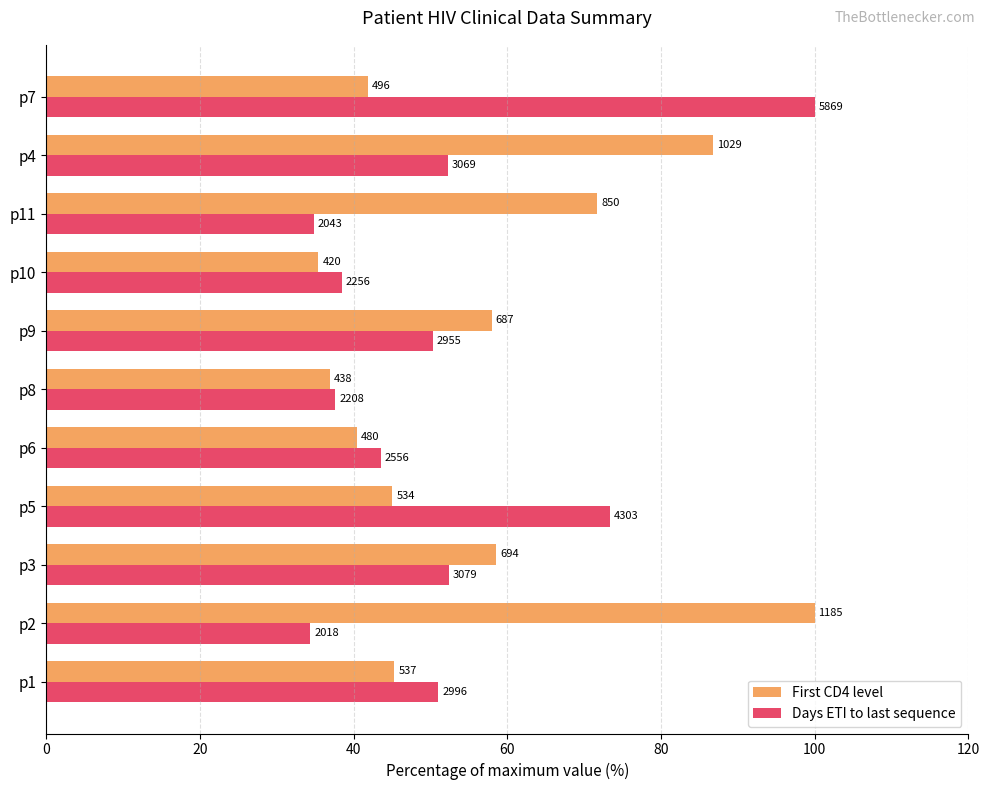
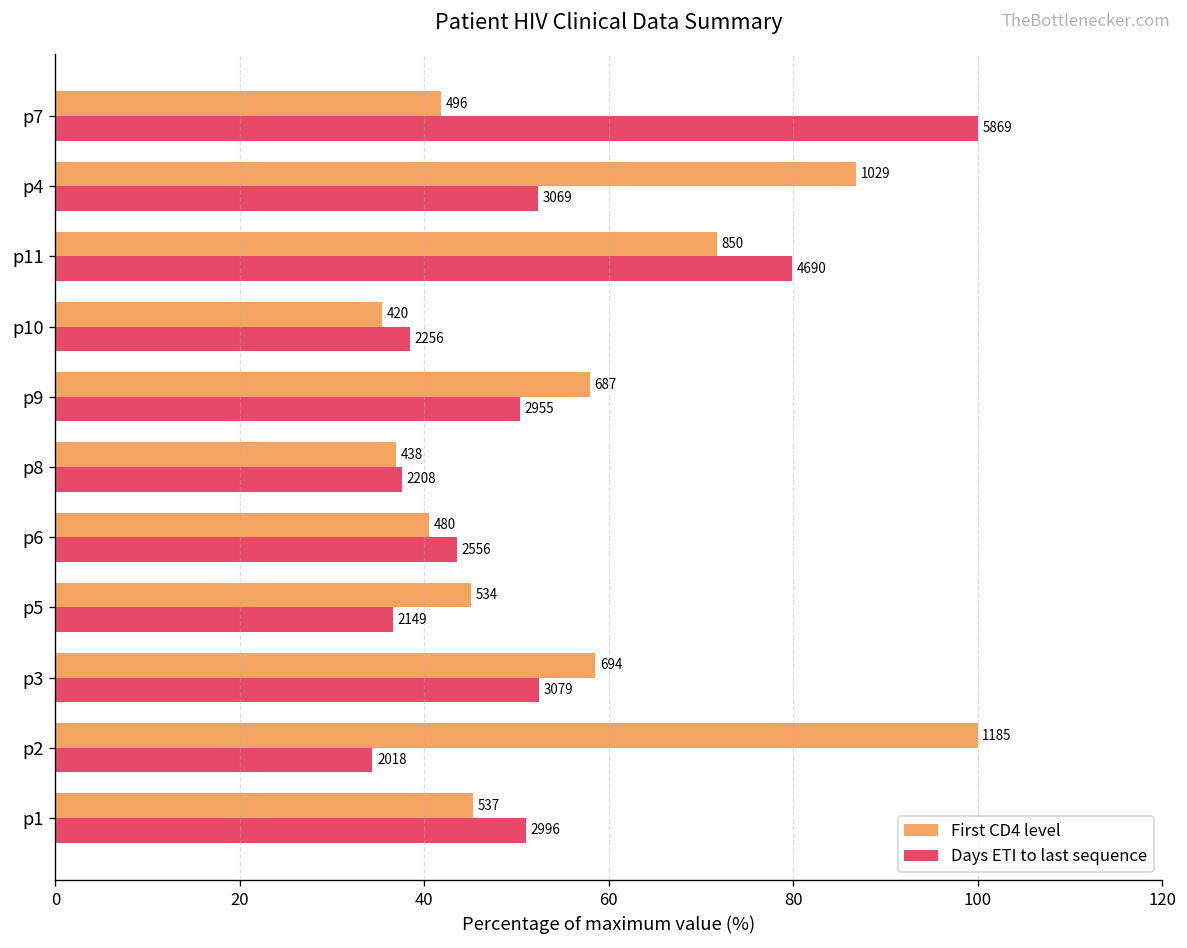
Days ETI to last sequence, p11: 2043 -> 4690
Days ETI to last sequence, p5: 4303 -> 2149
